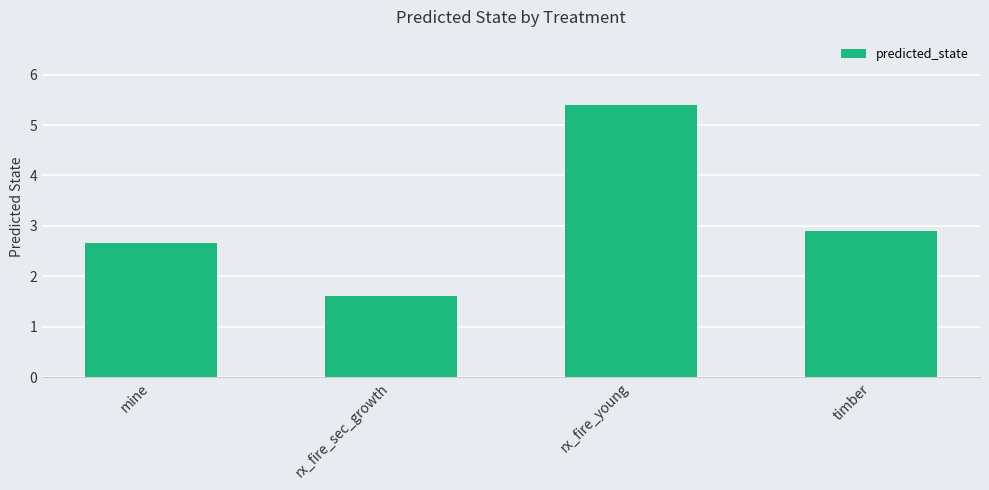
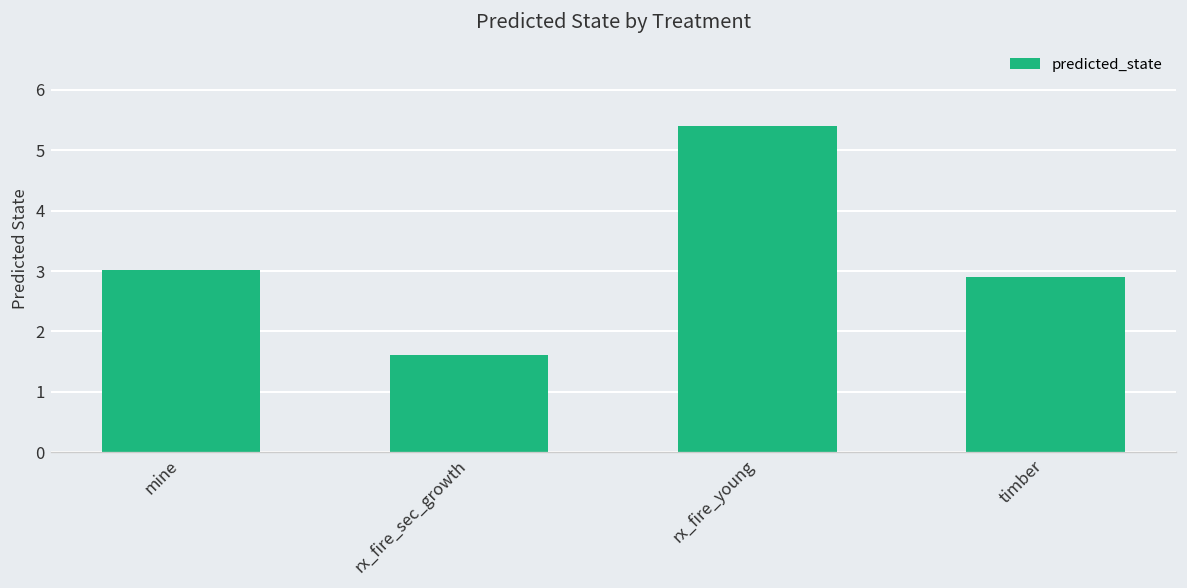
mine: 2.7 -> 3.0
